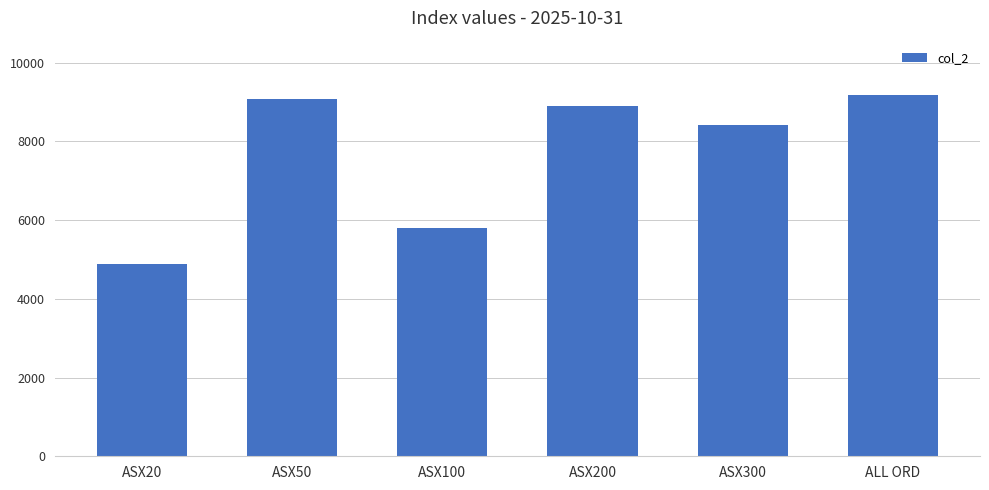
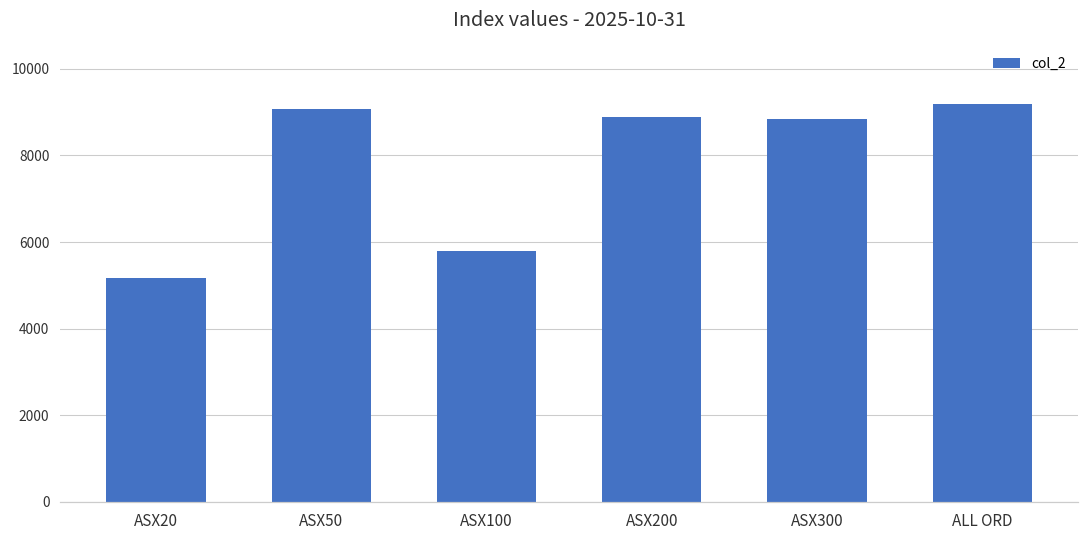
ASX20: 4900 -> 5200
ASX300: 8400 -> 8800
